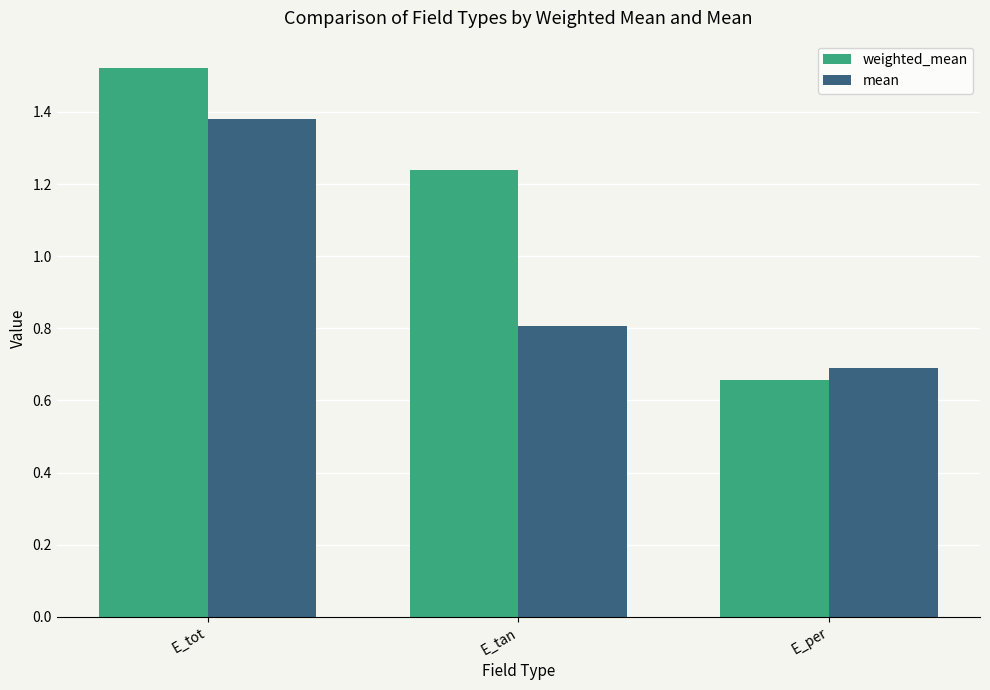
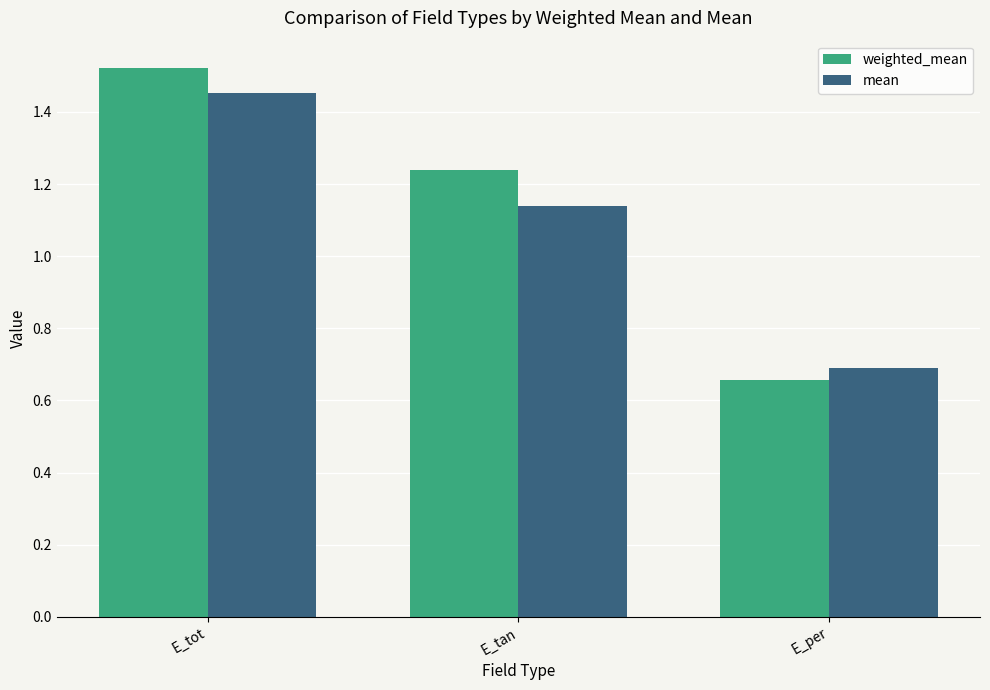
mean, E_tot: 1.38 -> 1.45
mean, E_tan: 0.81 -> 1.14
